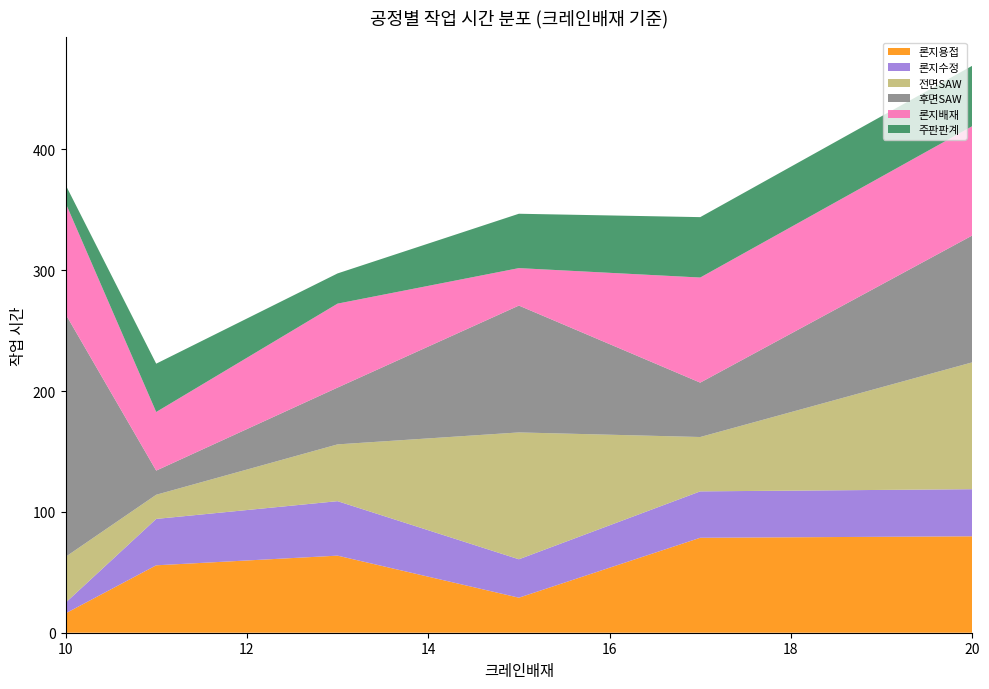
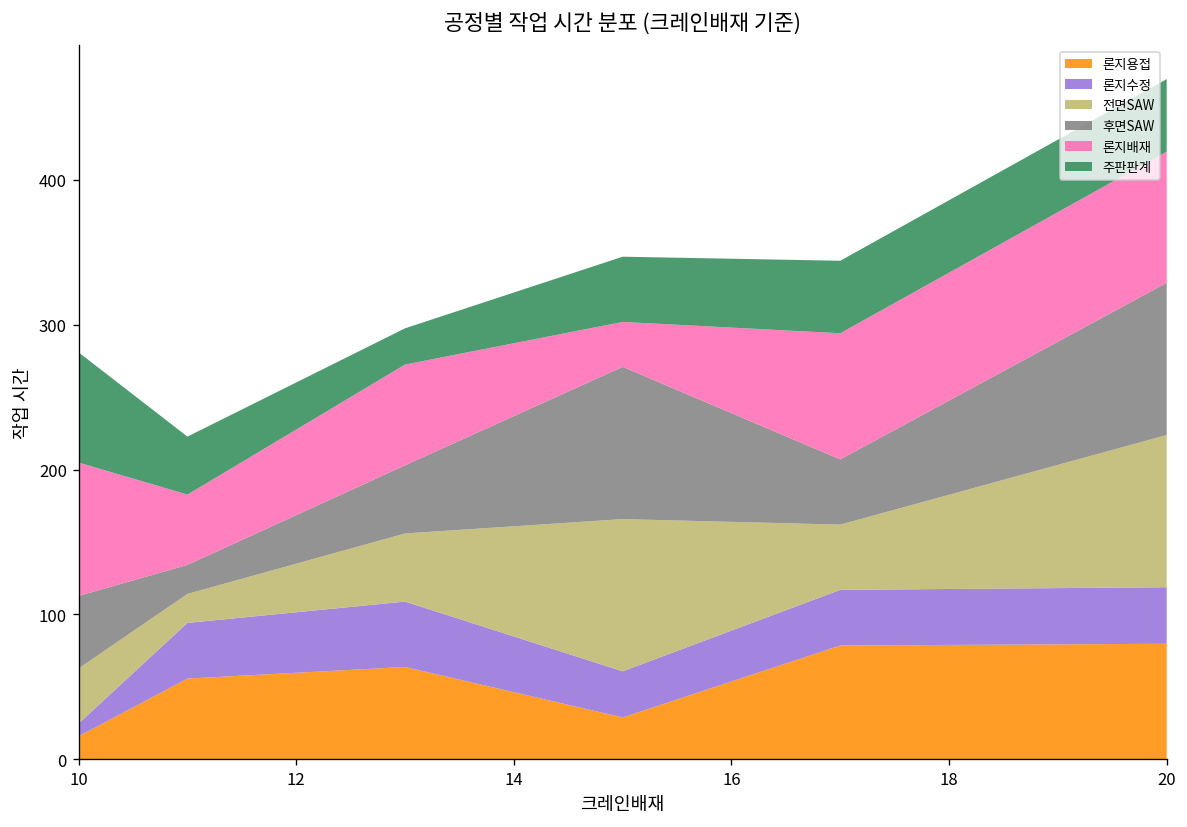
후면SAW, 10: 201 -> 50
주판판계, 10: 15 -> 76
